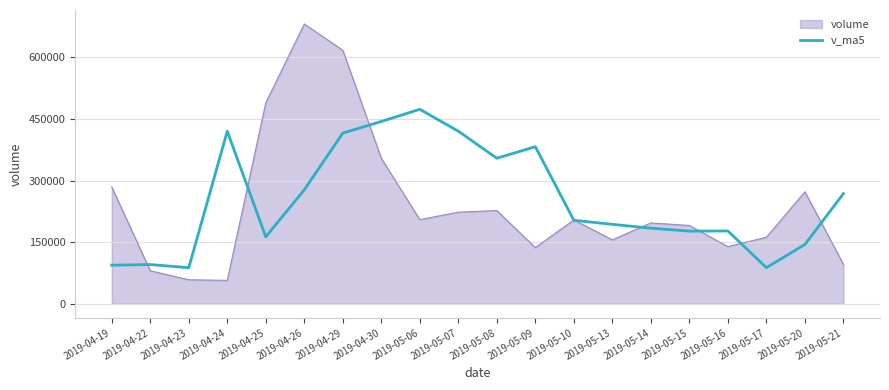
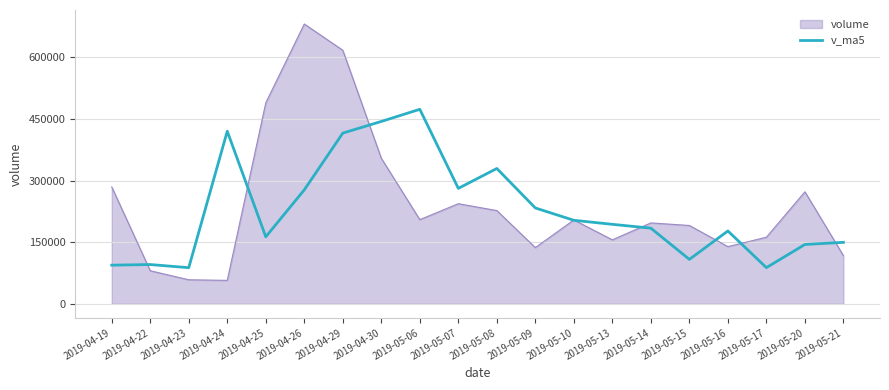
volume, 2019-05-07: 220000 -> 240000
v_ma5, 2019-05-07: 420000 -> 280000
v_ma5, 2019-05-08: 350000 -> 330000
v_ma5, 2019-05-09: 380000 -> 230000
v_ma5, 2019-05-15: 180000 -> 110000
volume, 2019-05-21: 100000 -> 120000
v_ma5, 2019-05-21: 270000 -> 150000
